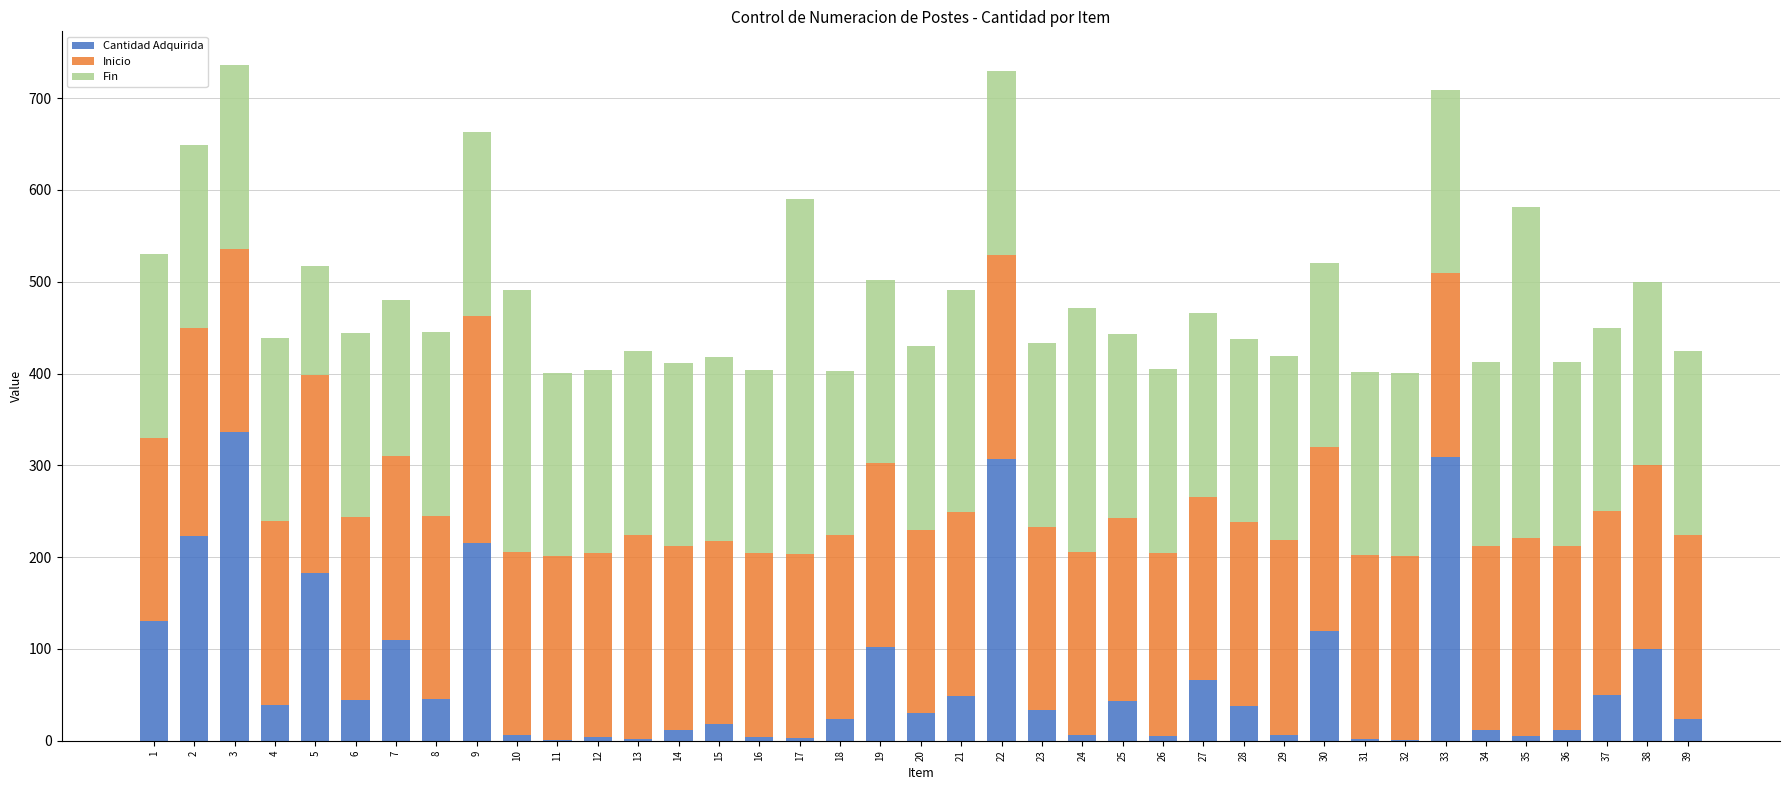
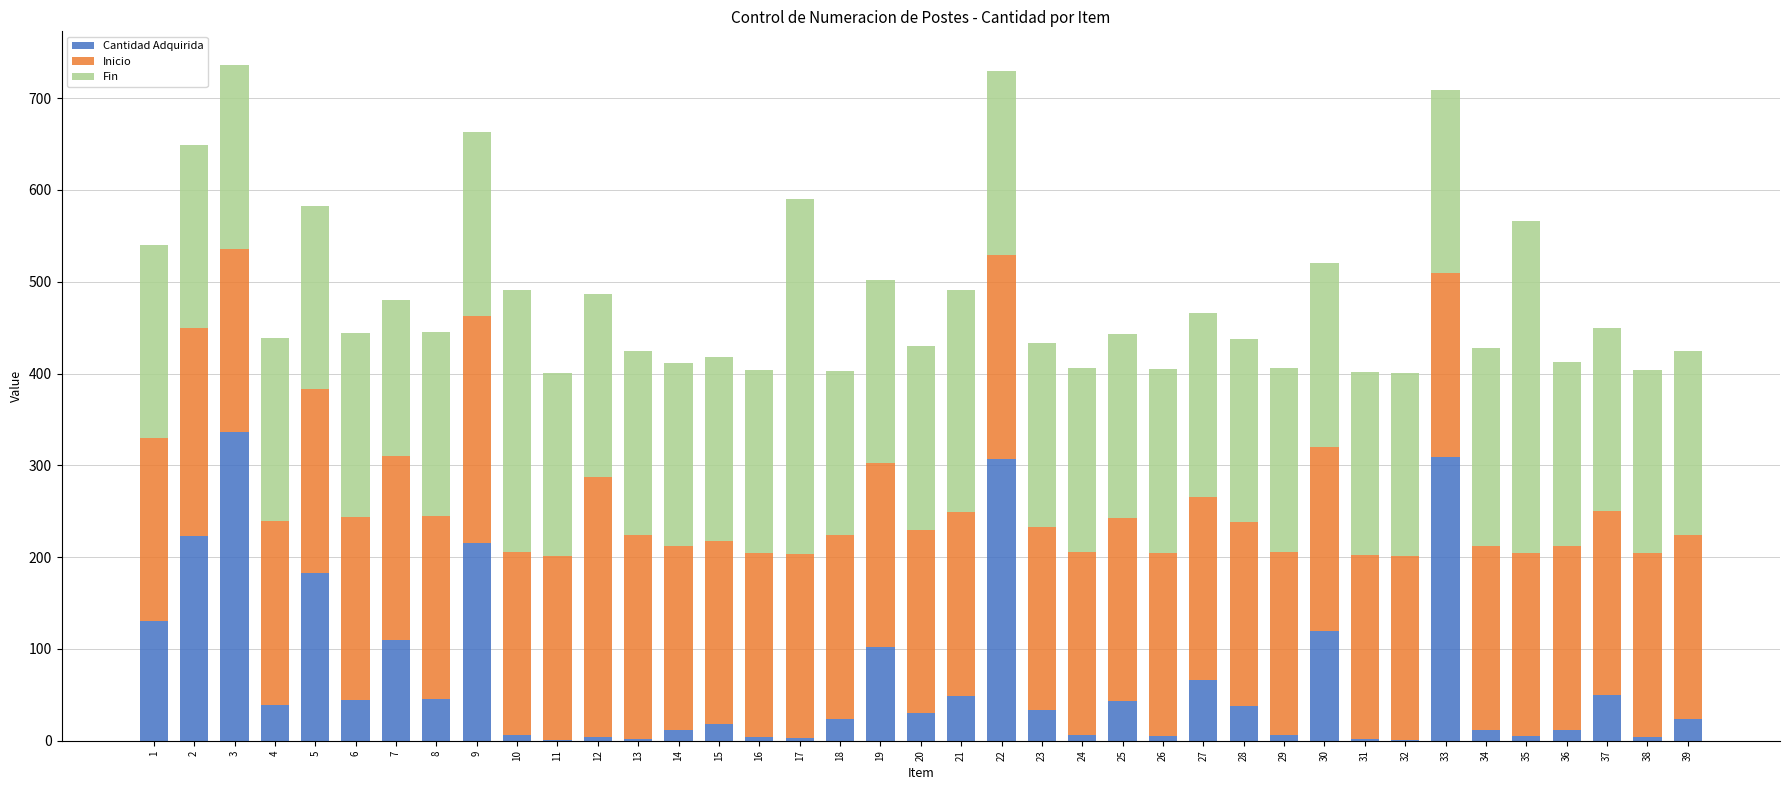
Fin, 1: 200 -> 210
Inicio, 5: 220 -> 200
Fin, 5: 120 -> 200
Inicio, 12: 200 -> 280
Fin, 24: 270 -> 200
Inicio, 29: 210 -> 200
Fin, 34: 200 -> 220
Inicio, 35: 220 -> 200
Cantidad Adquirida, 38: 100 -> 0
